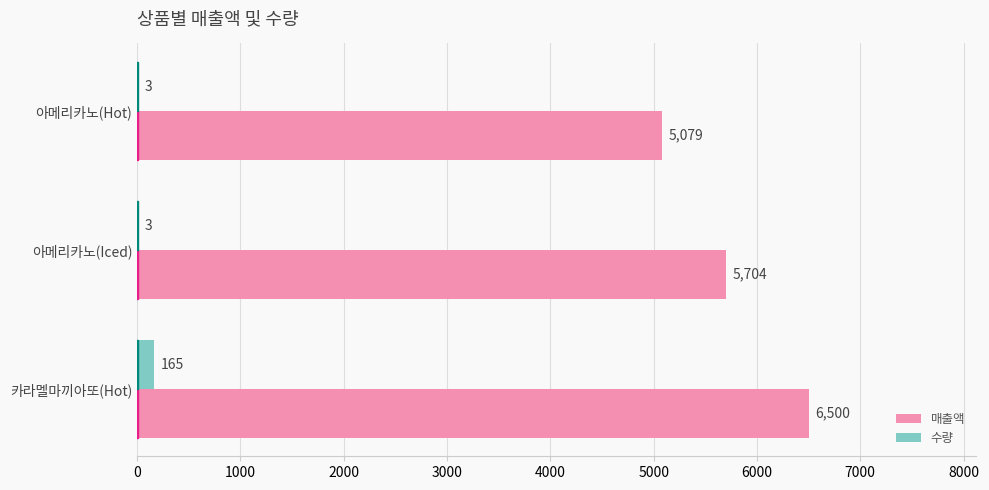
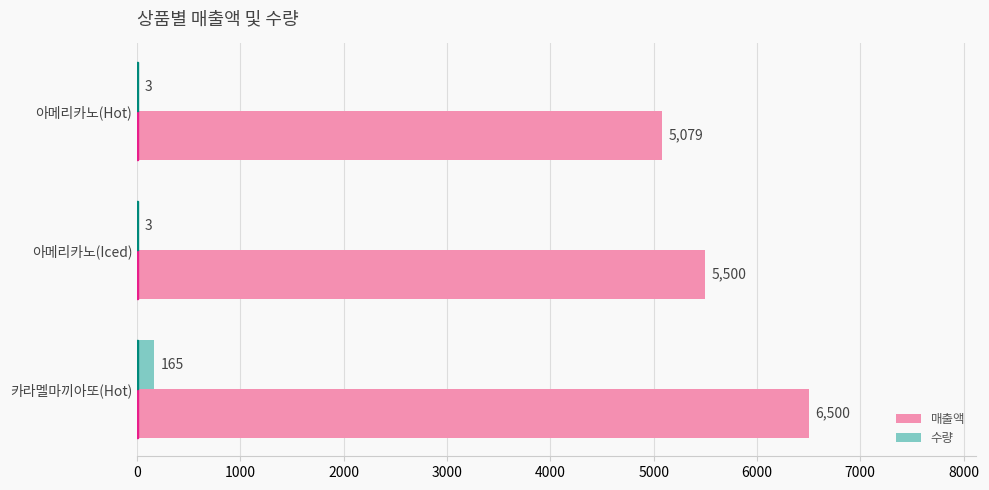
매출액, 아메리카노(Iced): 5,704 -> 5,500
